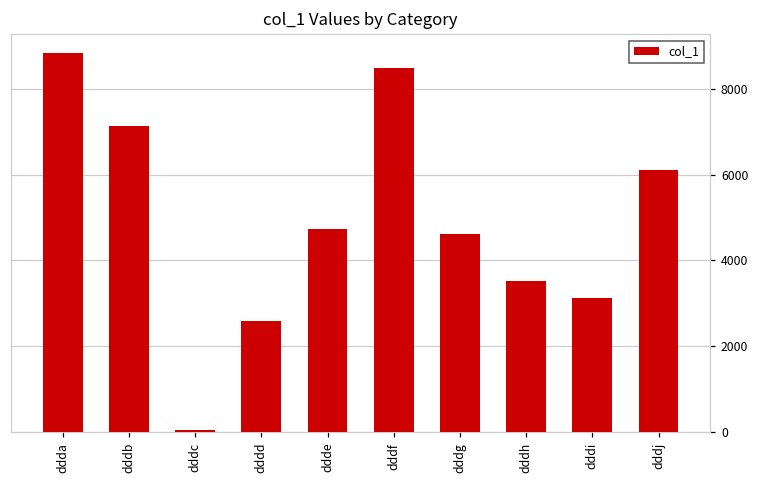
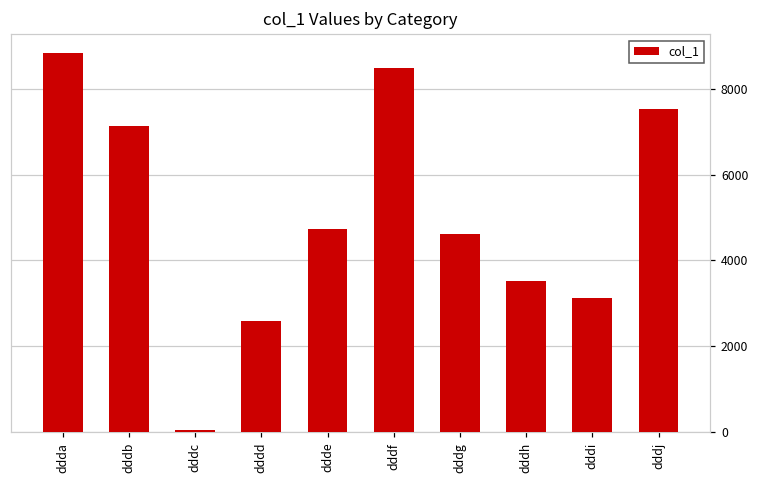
dddj: 6100 -> 7500
